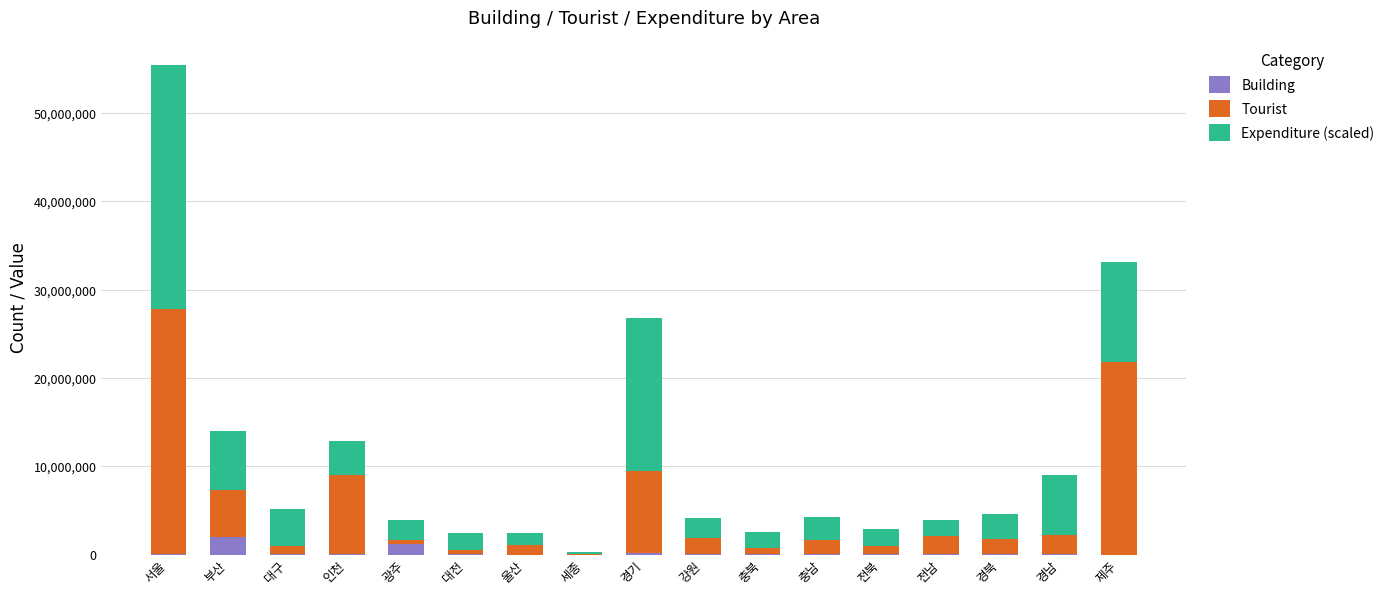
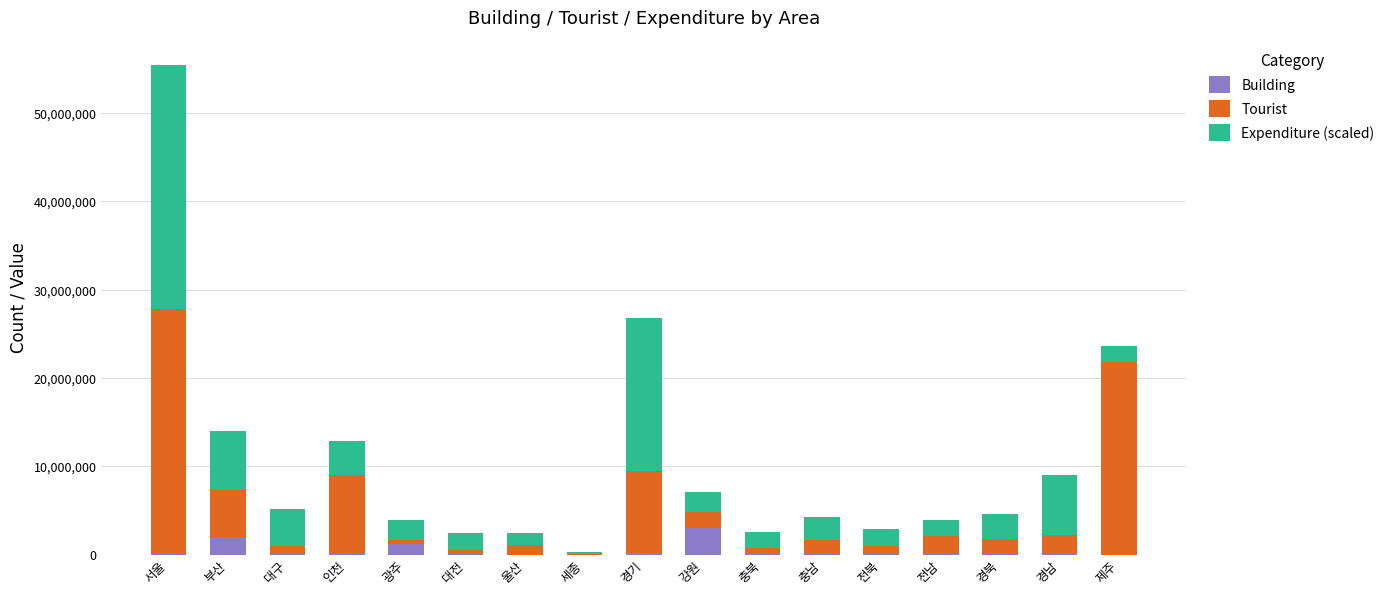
Building, 강원: 0 -> 3,000,000
Expenditure (scaled), 제주: 11,000,000 -> 2,000,000
